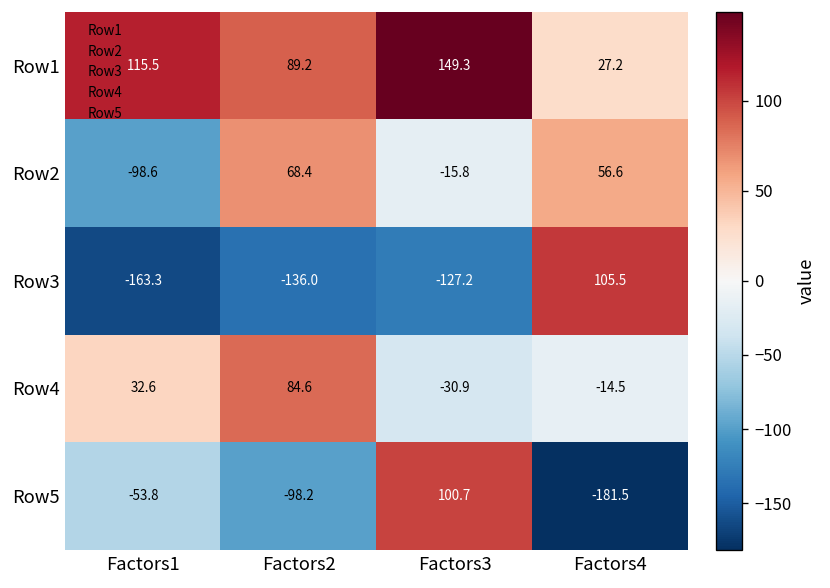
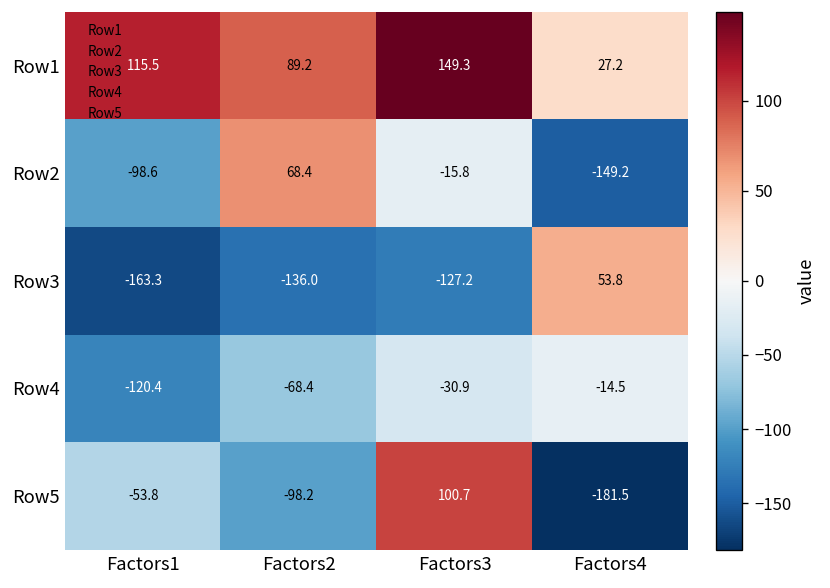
Row2, Factors4: 56.6 -> -149.2
Row3, Factors4: 105.5 -> 53.8
Row4, Factors1: 32.6 -> -120.4
Row4, Factors2: 84.6 -> -68.4
